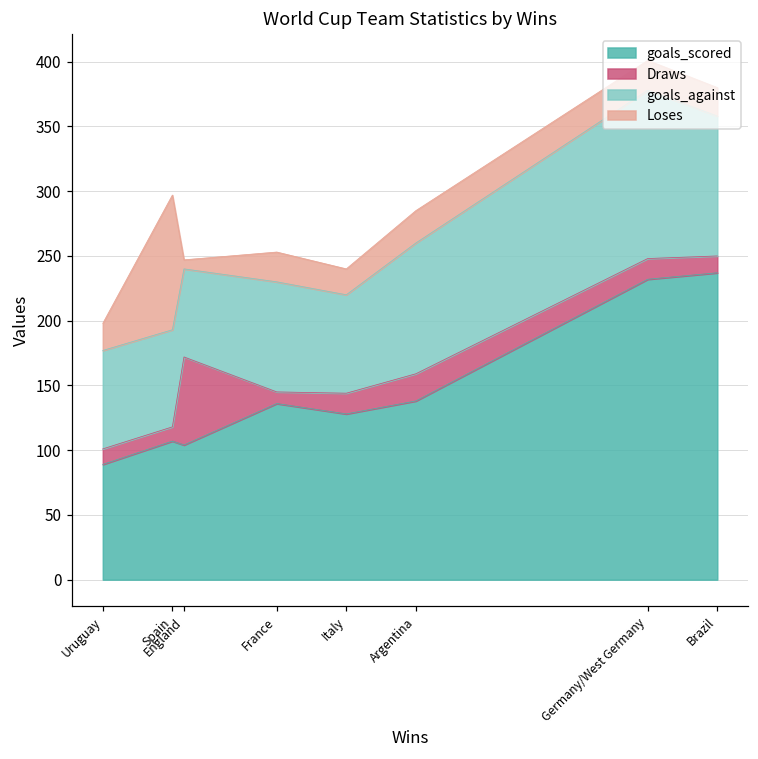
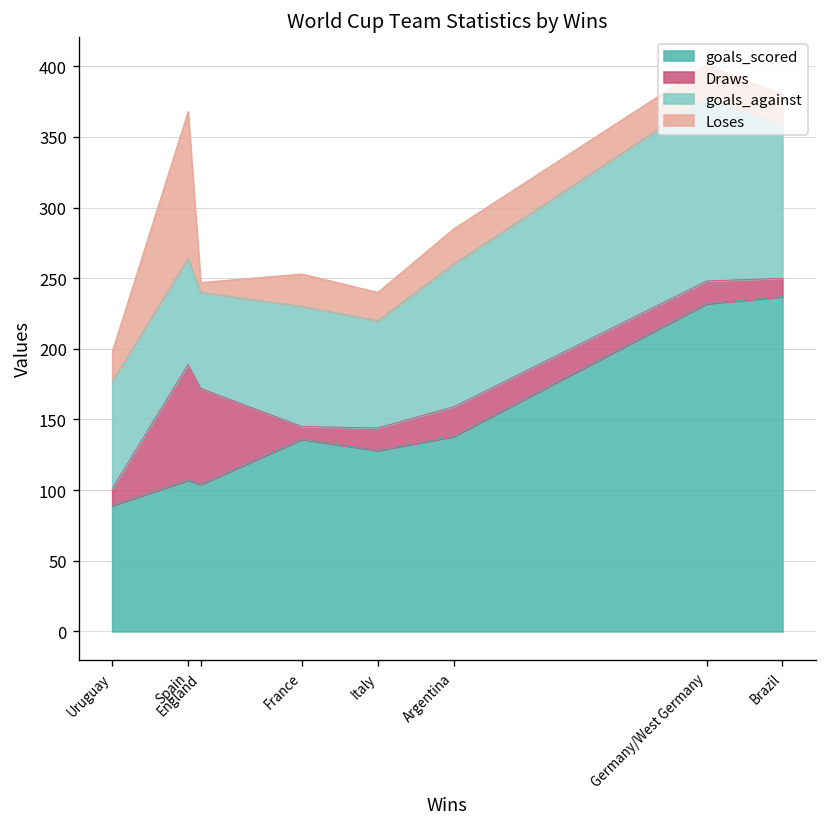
Draws, Spain: 11 -> 82
